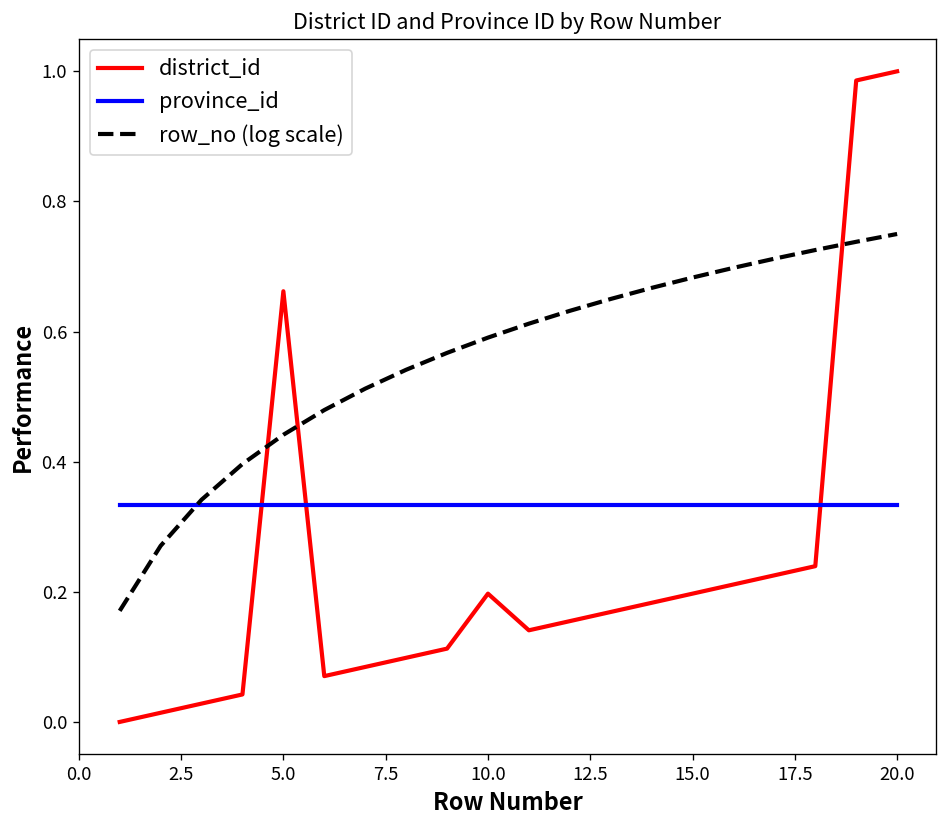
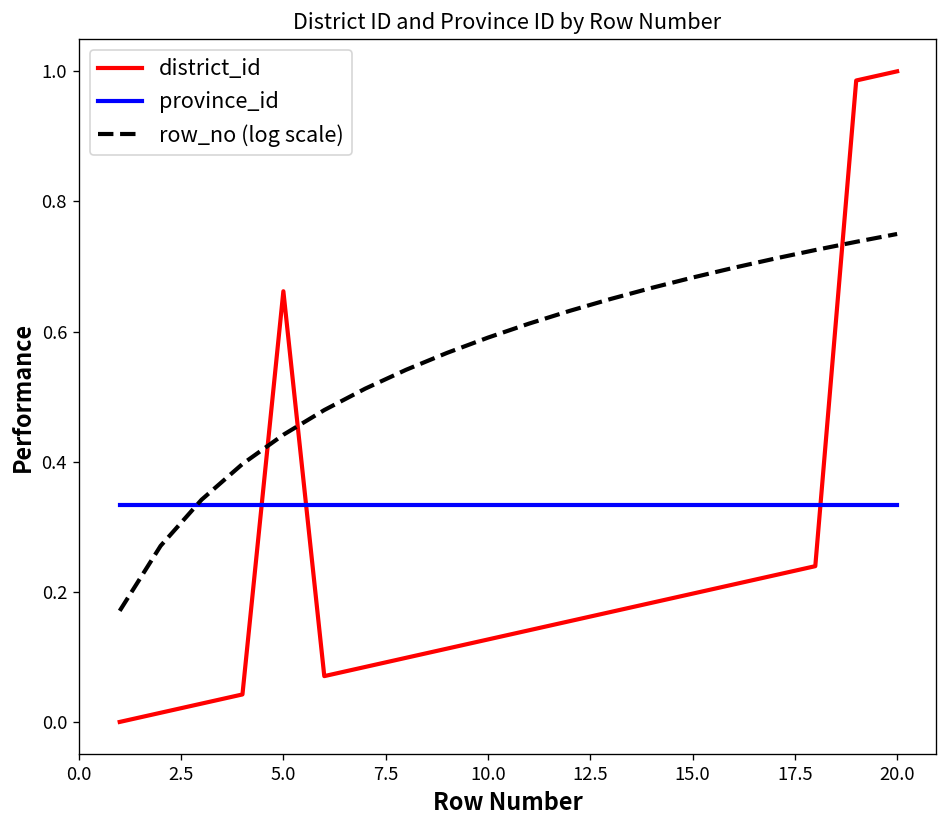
district_id, 10.0: 0.20 -> 0.13
